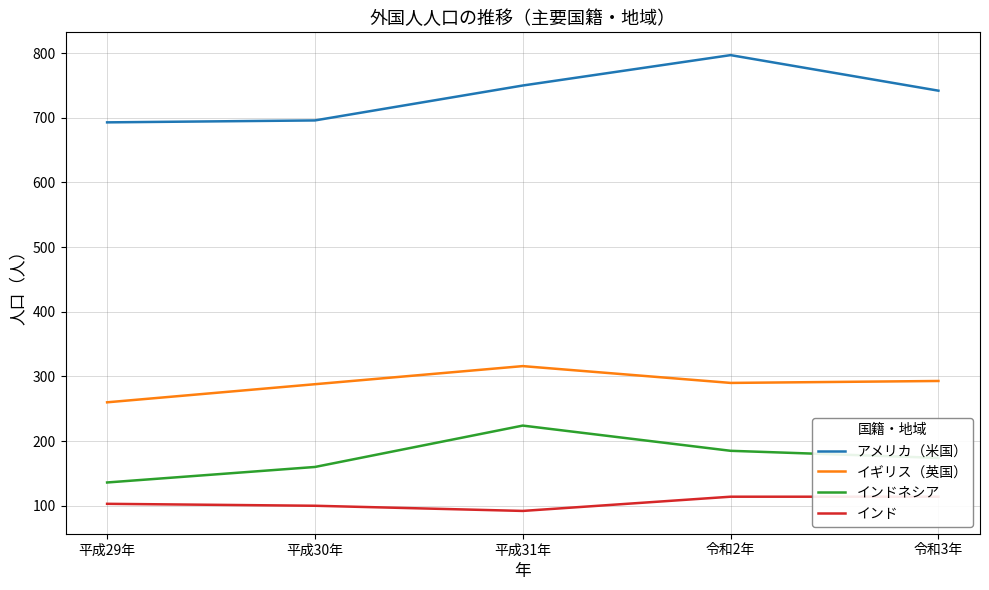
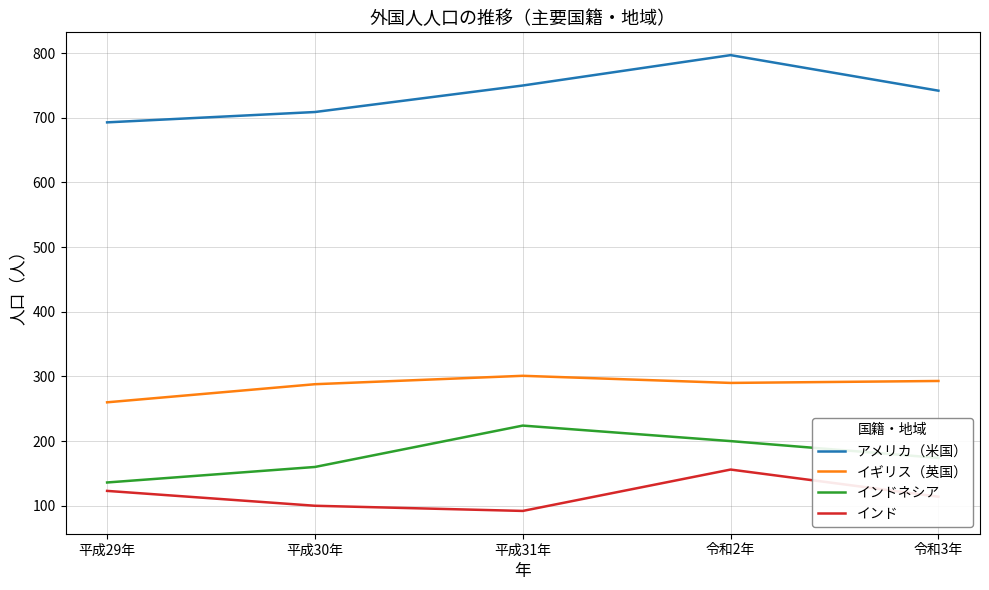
インド, 平成29年: 100 -> 120
アメリカ（米国）, 平成30年: 700 -> 710
イギリス（英国）, 平成31年: 320 -> 300
インドネシア, 令和2年: 190 -> 200
インド, 令和2年: 110 -> 160
